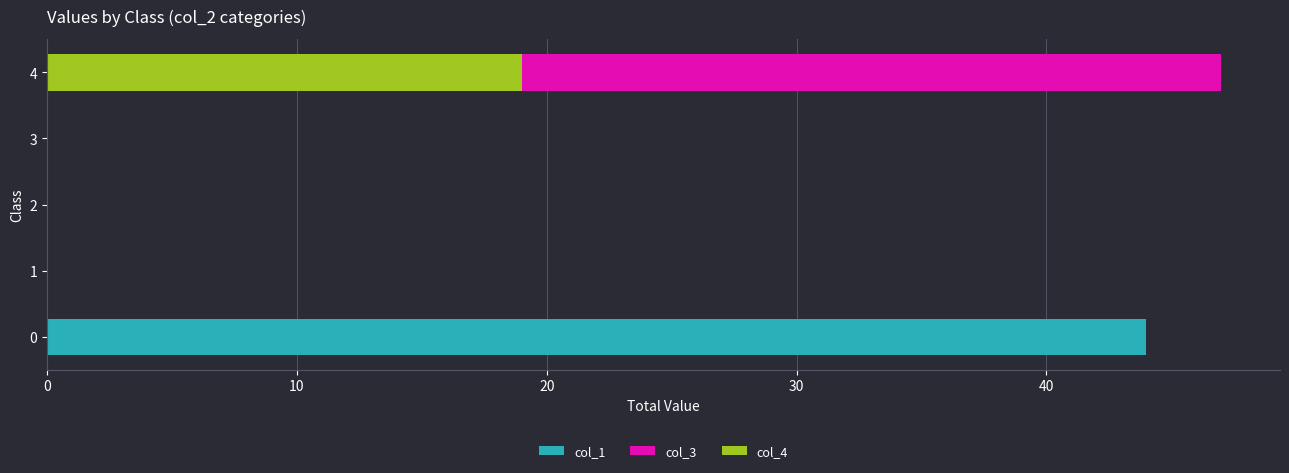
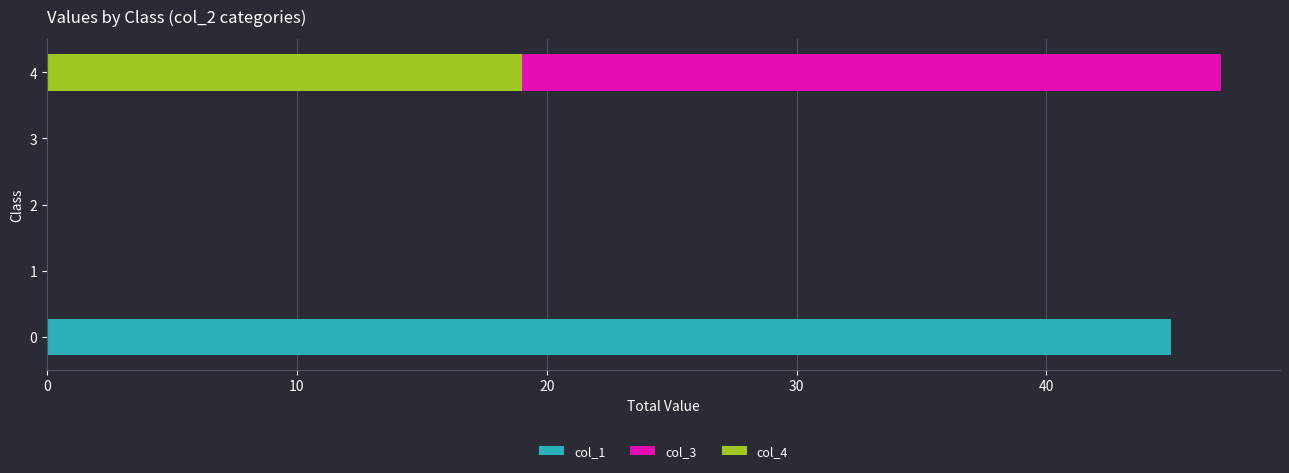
col_1, 0: 44 -> 45
